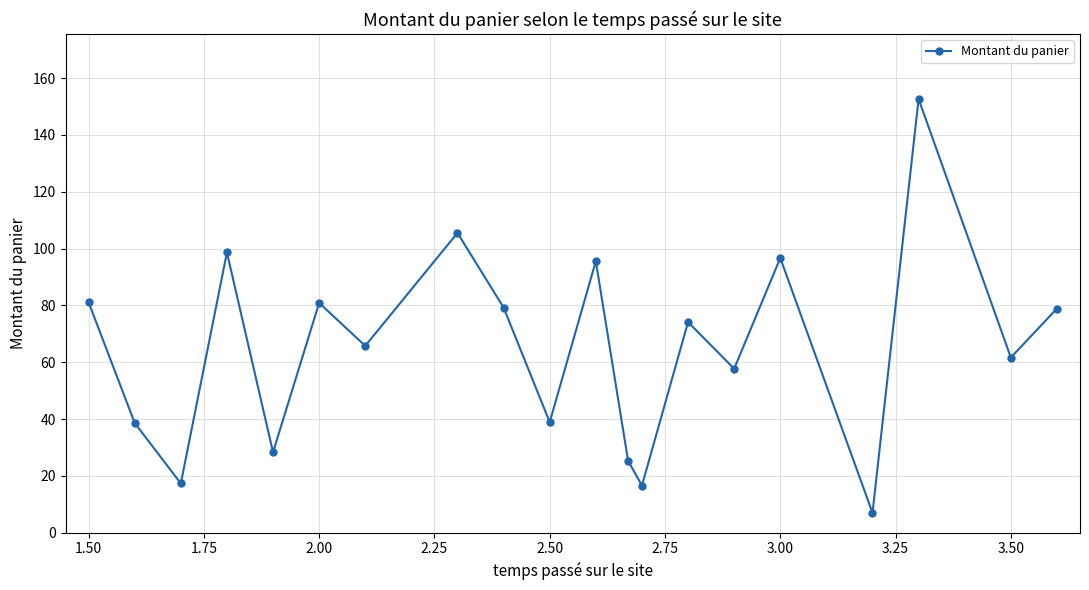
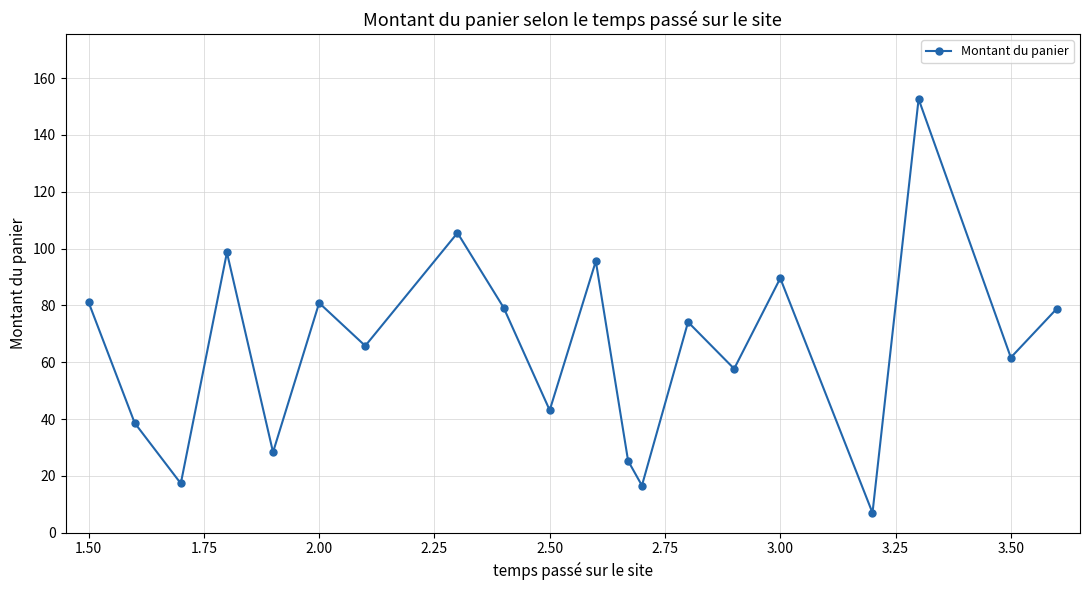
2.50: 39 -> 43
3.00: 97 -> 90
